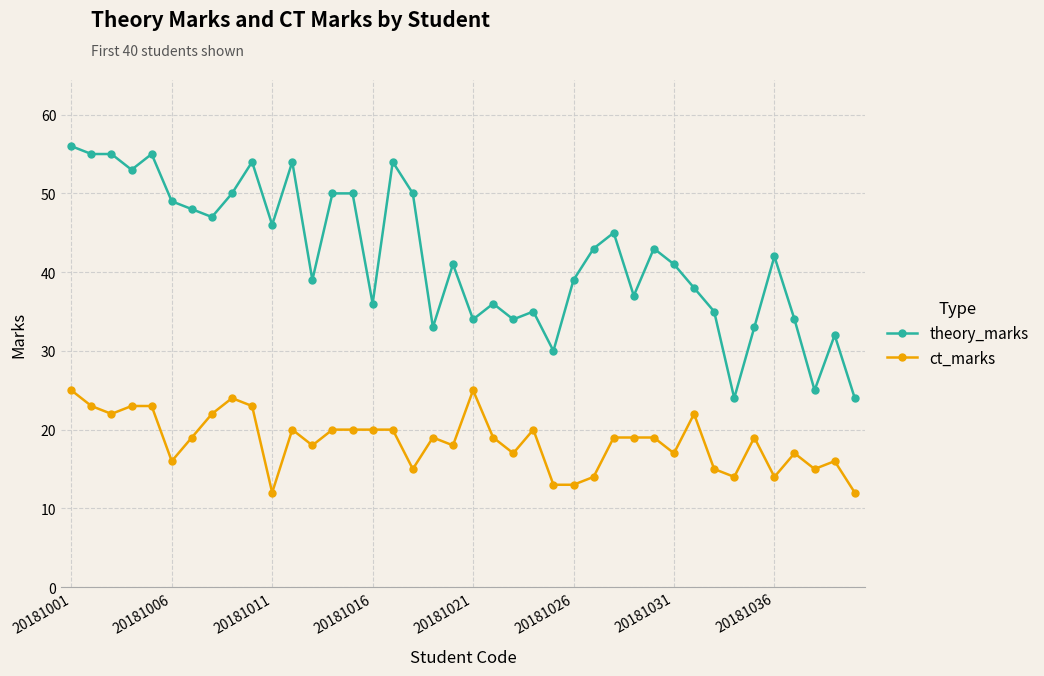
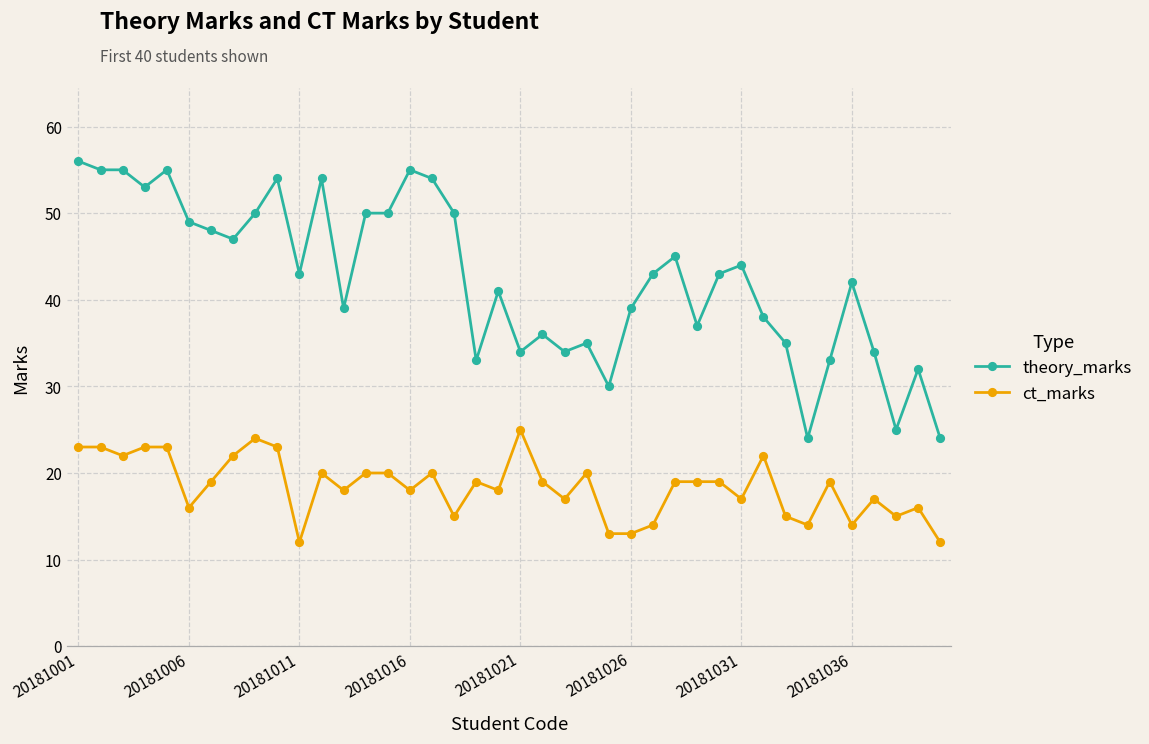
ct_marks, 20181001: 25 -> 23
theory_marks, 20181011: 46 -> 43
theory_marks, 20181016: 36 -> 55
ct_marks, 20181016: 20 -> 18
theory_marks, 20181031: 41 -> 44
